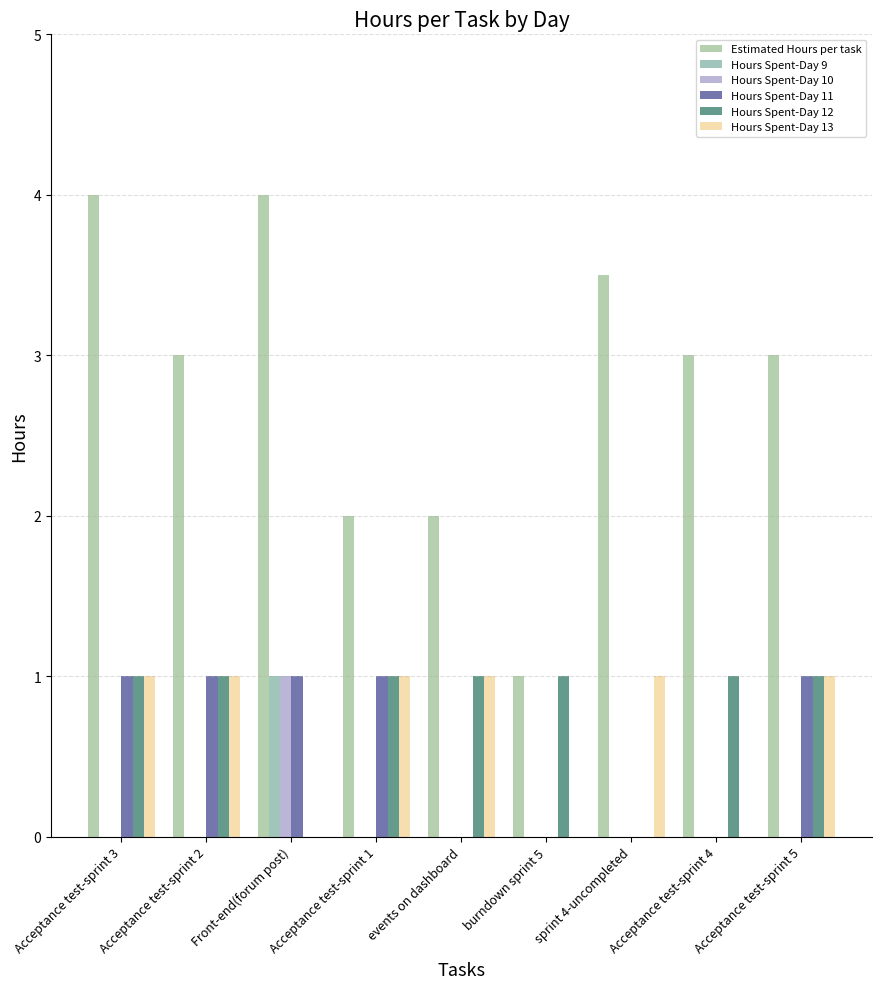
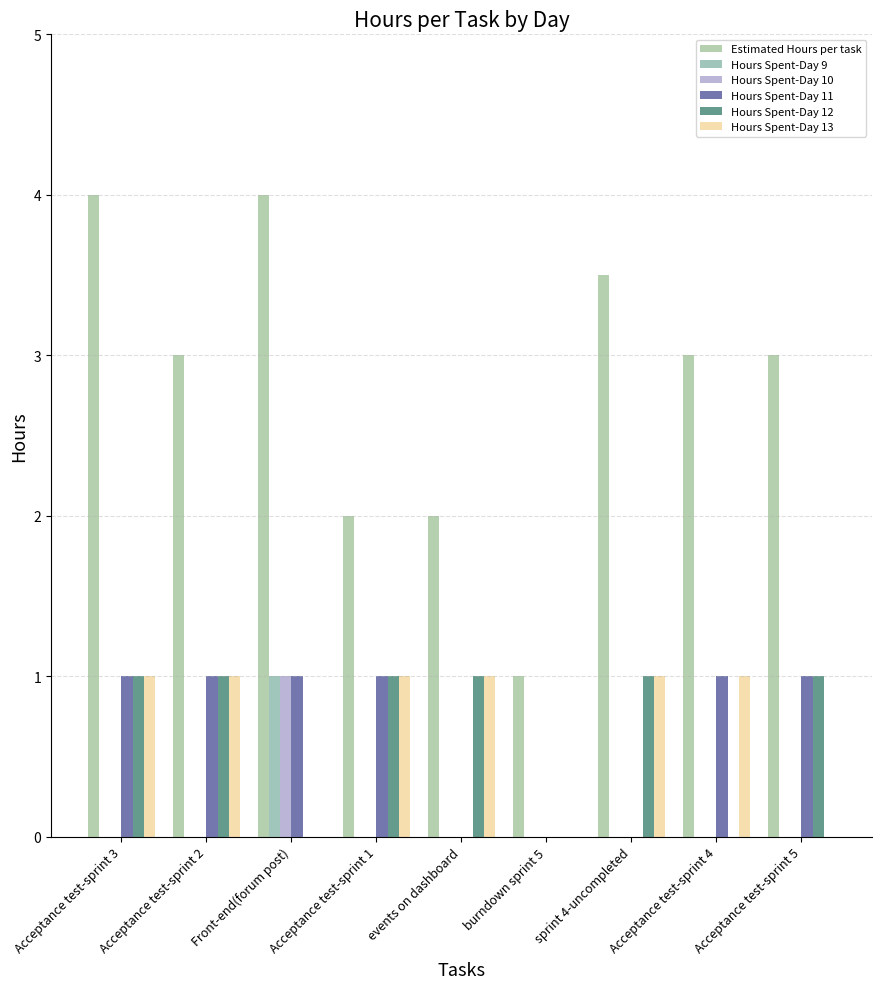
Hours Spent-Day 12, burndown sprint 5: 1 -> 0
Hours Spent-Day 12, sprint 4-uncompleted: 0 -> 1
Hours Spent-Day 11, Acceptance test-sprint 4: 0 -> 1
Hours Spent-Day 12, Acceptance test-sprint 4: 1 -> 0
Hours Spent-Day 13, Acceptance test-sprint 4: 0 -> 1
Hours Spent-Day 13, Acceptance test-sprint 5: 1 -> 0
